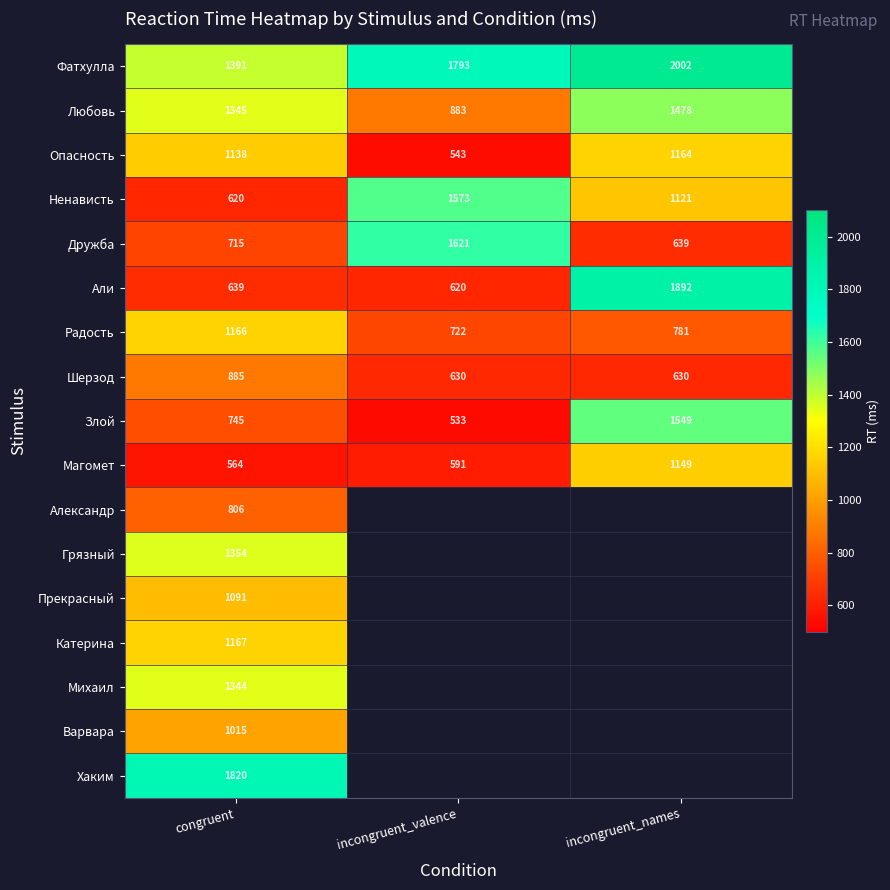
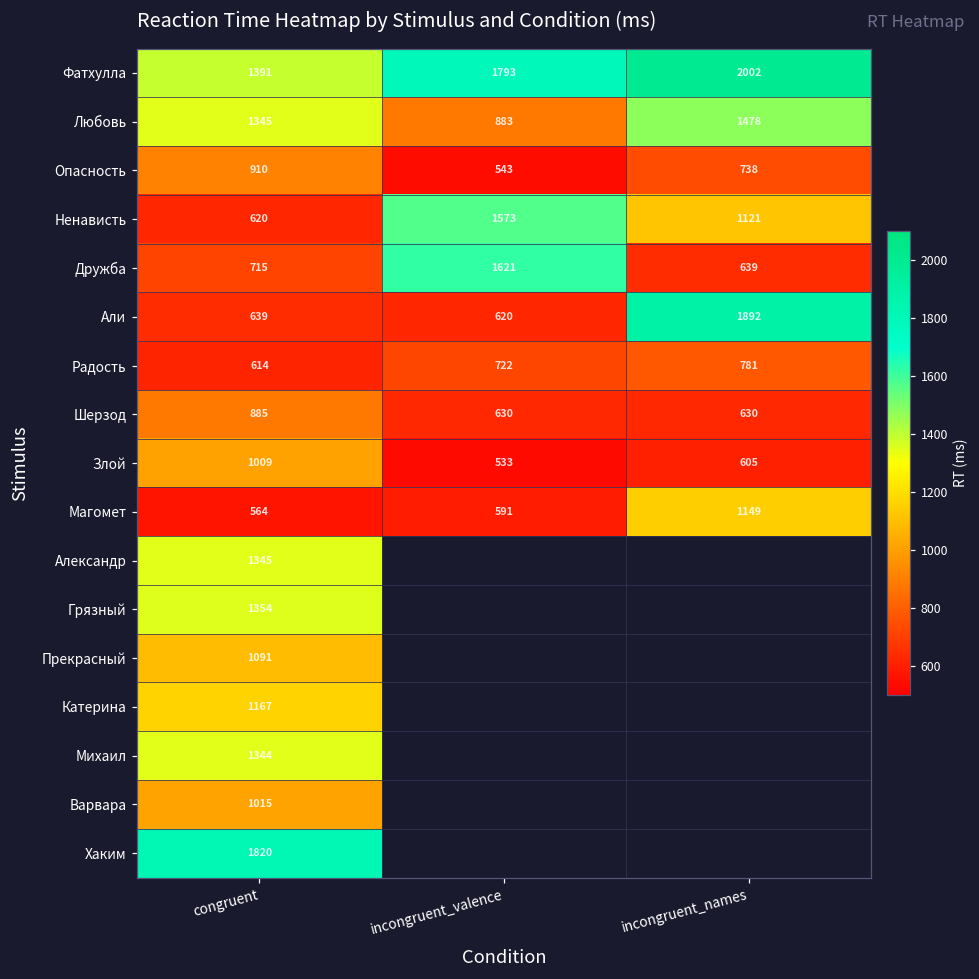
Опасность, congruent: 1138 -> 910
Опасность, incongruent_names: 1164 -> 738
Радость, congruent: 1166 -> 614
Злой, congruent: 745 -> 1009
Злой, incongruent_names: 1549 -> 605
Александр, congruent: 806 -> 1345
